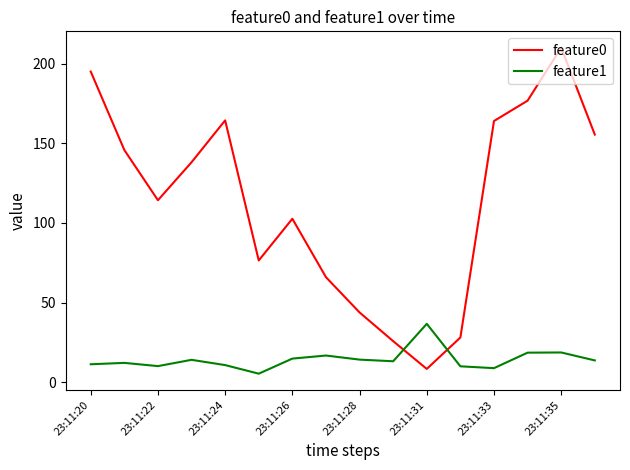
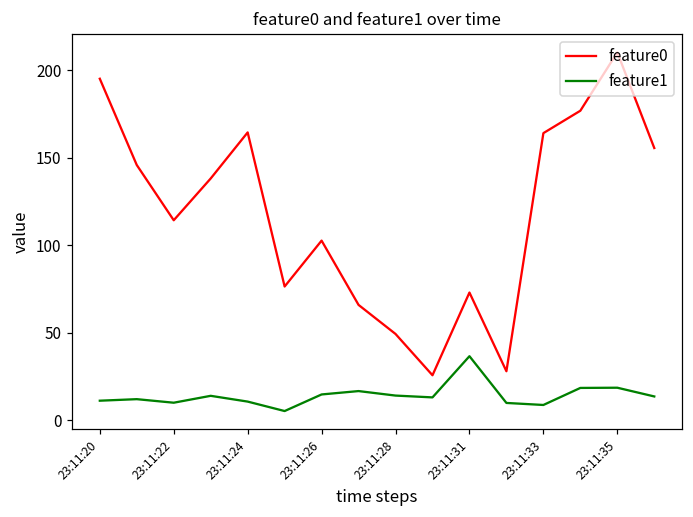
feature0, 23:11:28: 44 -> 49
feature0, 23:11:31: 8 -> 73
